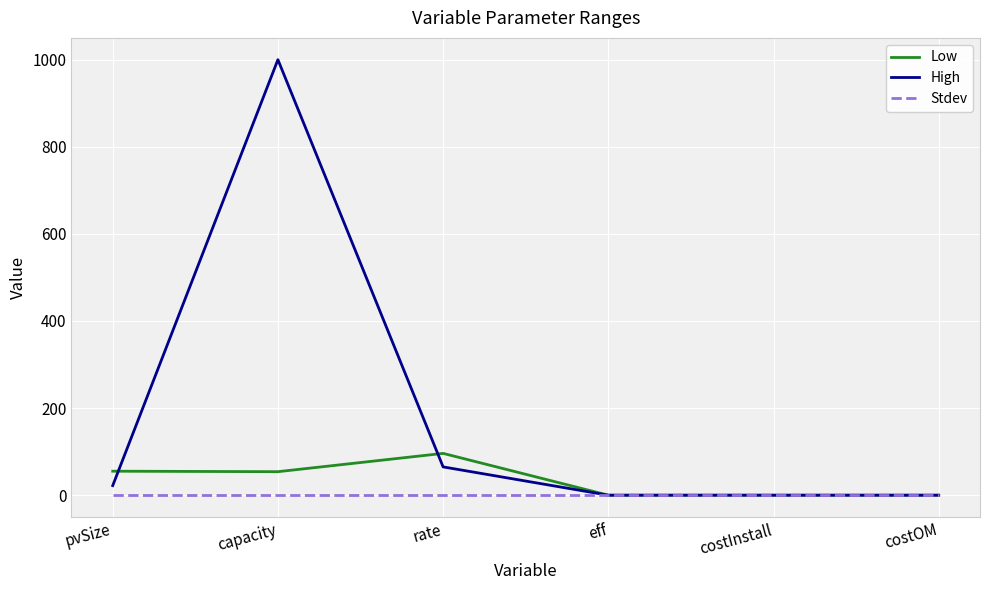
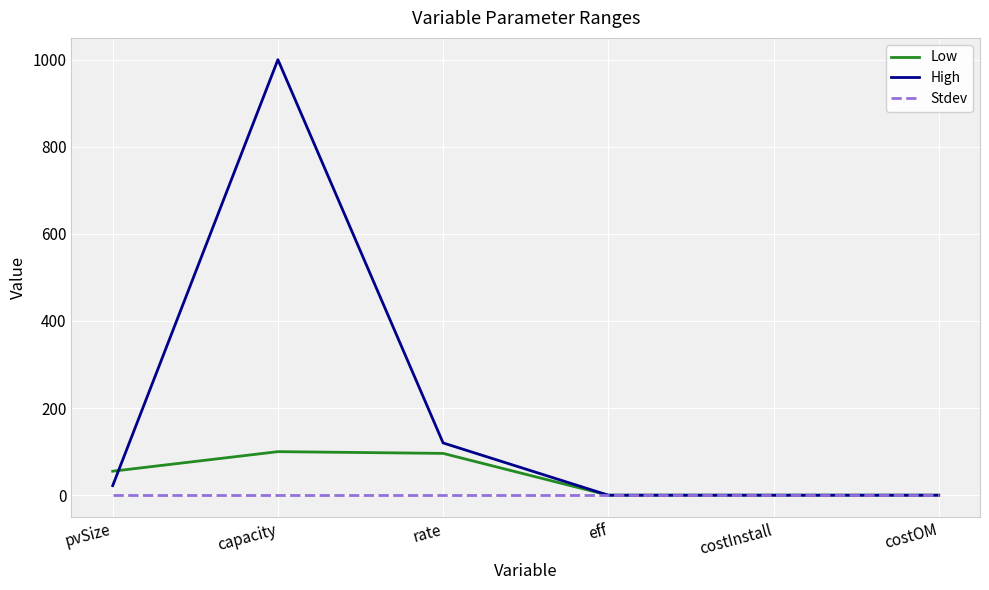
Low, capacity: 50 -> 100
High, rate: 70 -> 120
